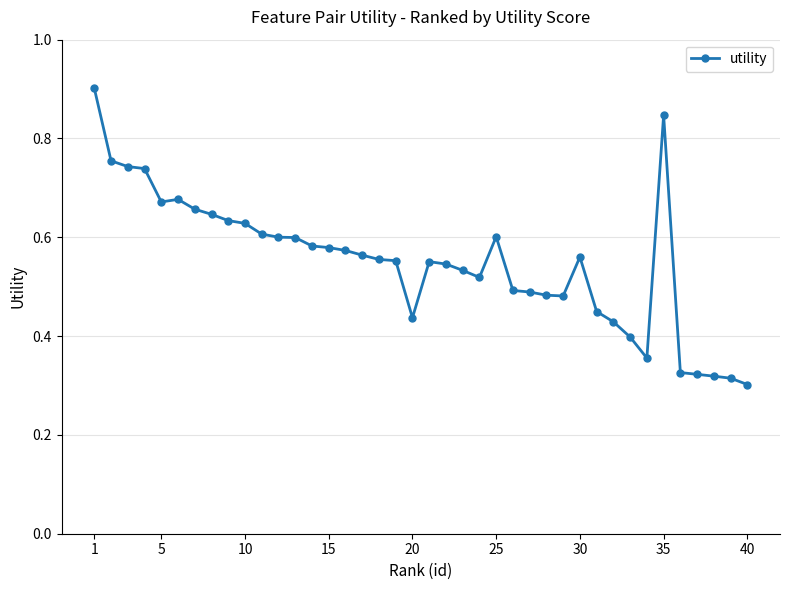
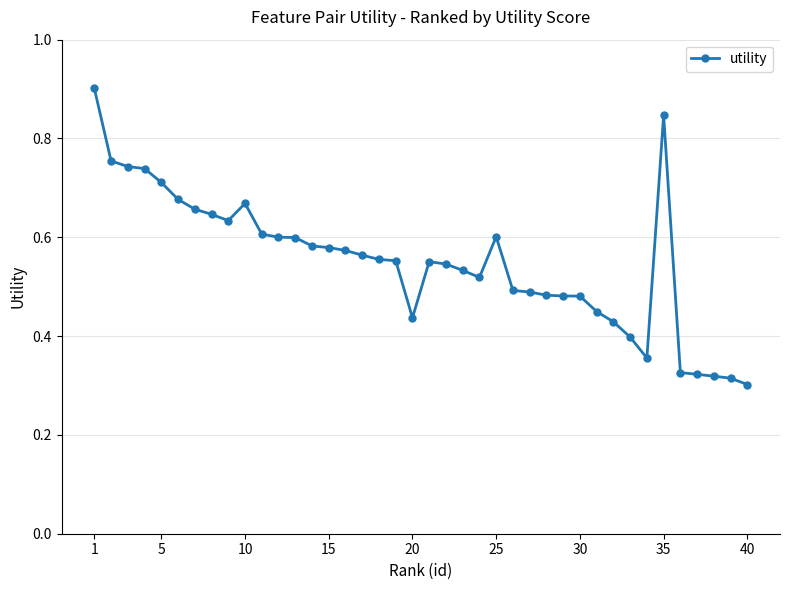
5: 0.67 -> 0.71
10: 0.63 -> 0.67
30: 0.56 -> 0.48
